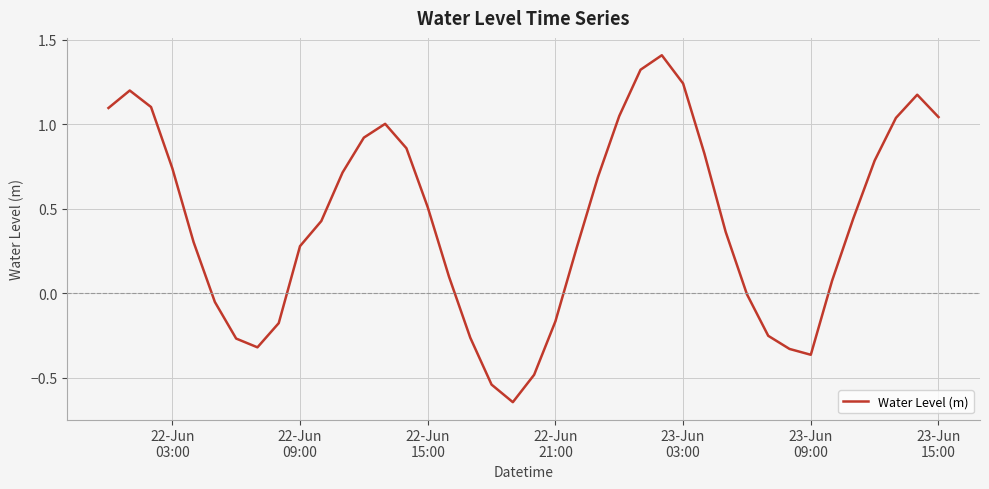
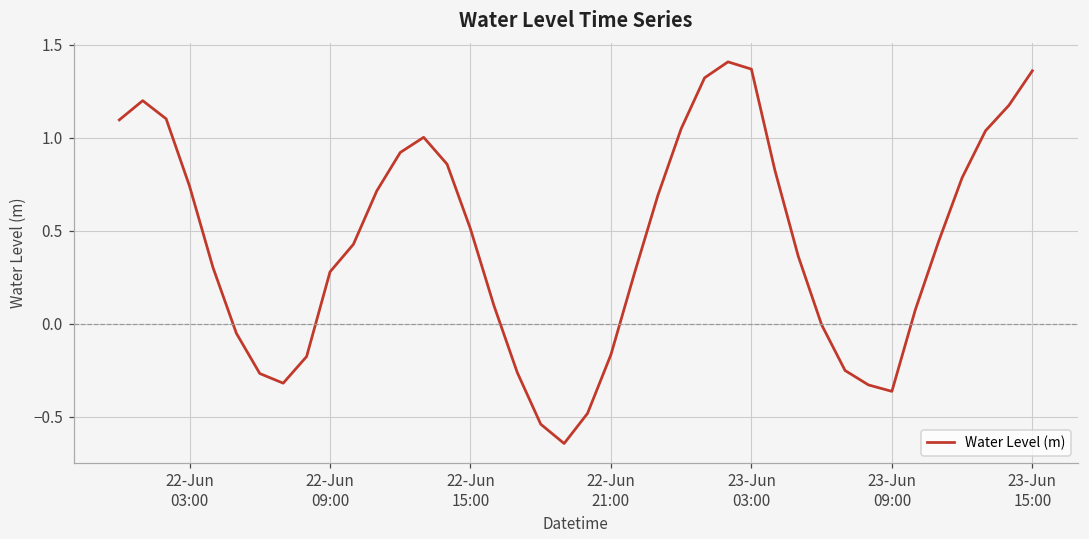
23-Jun 03:00: 1.24 -> 1.37
23-Jun 15:00: 1.04 -> 1.36
